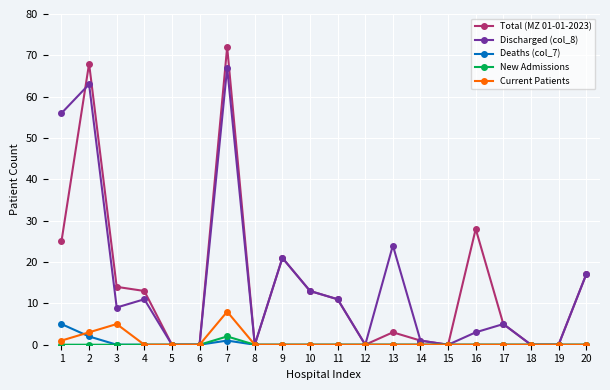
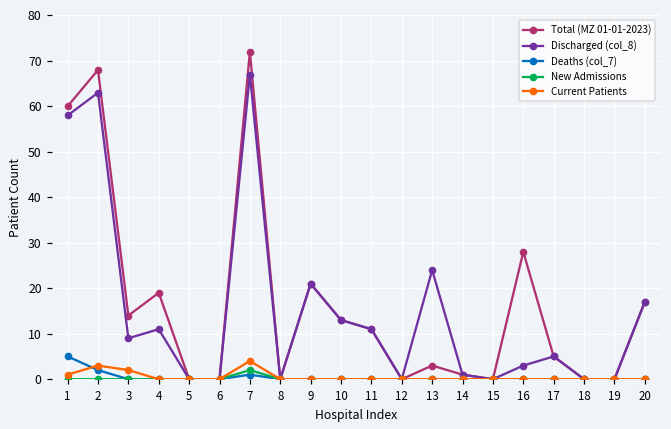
Total (MZ 01-01-2023), 1: 25 -> 60
Discharged (col_8), 1: 56 -> 58
Current Patients, 3: 5 -> 2
Total (MZ 01-01-2023), 4: 13 -> 19
Current Patients, 7: 8 -> 4
